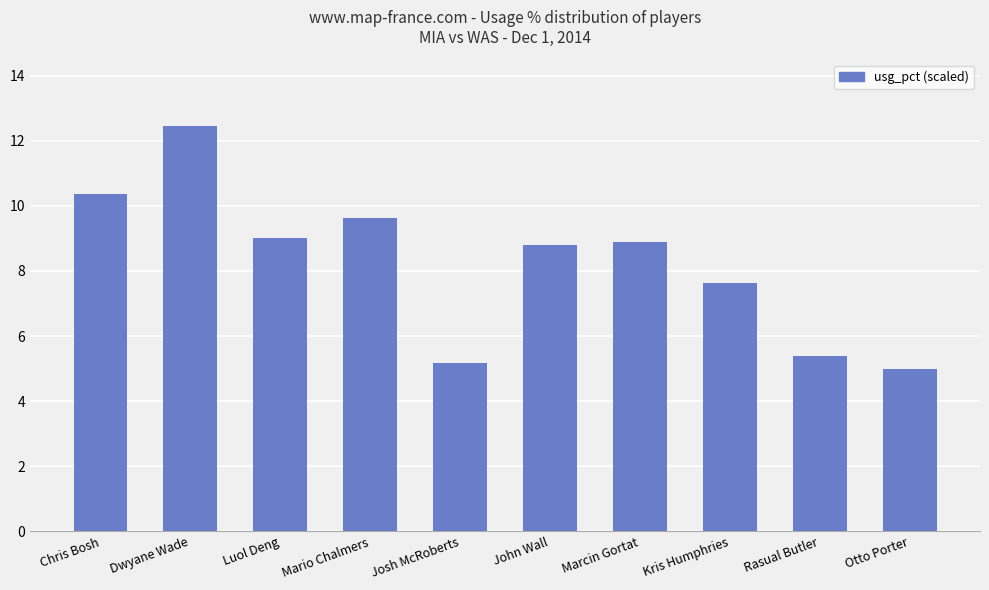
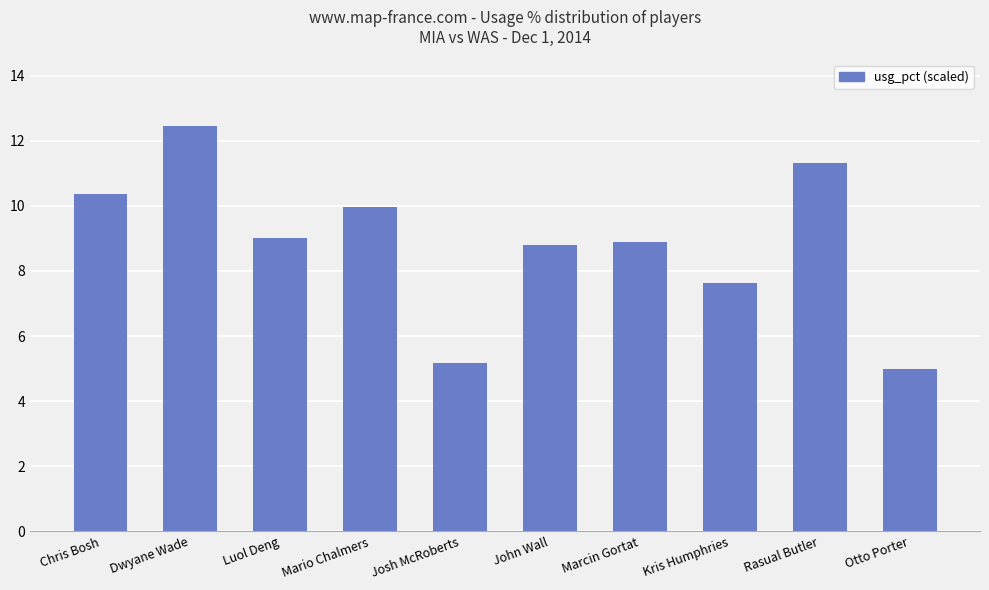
Mario Chalmers: 9.6 -> 10.0
Rasual Butler: 5.4 -> 11.3
